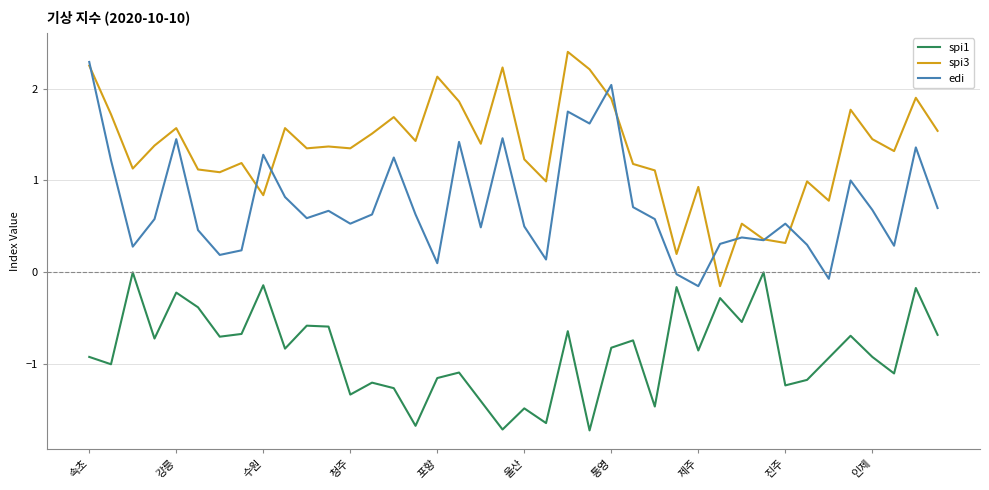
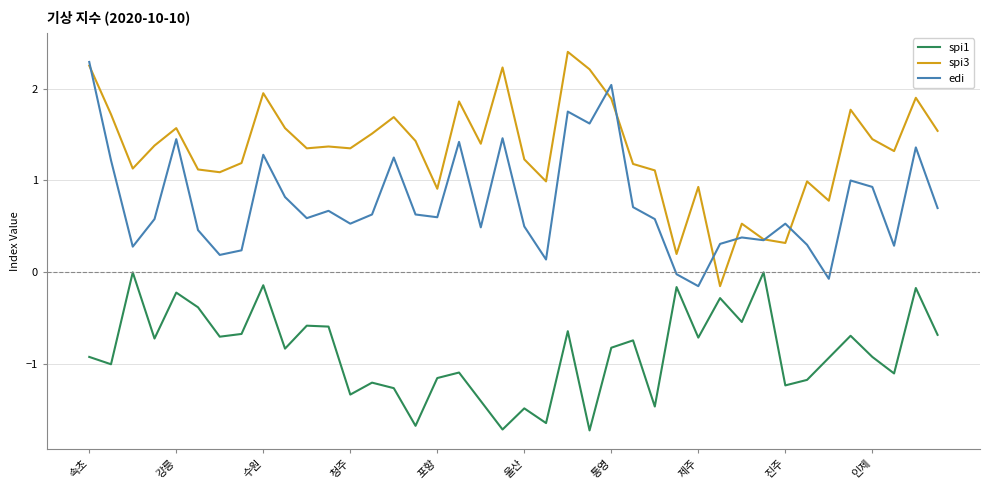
spi3, 수원: 0.8 -> 2.0
spi3, 포항: 2.1 -> 0.9
edi, 포항: 0.1 -> 0.6
spi1, 제주: -0.9 -> -0.7
edi, 인제: 0.7 -> 0.9
